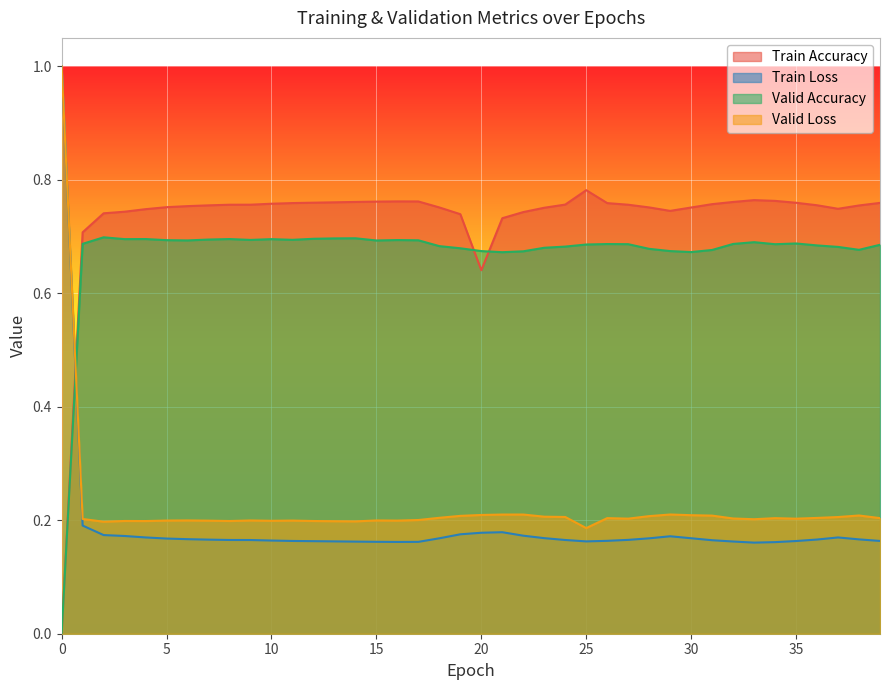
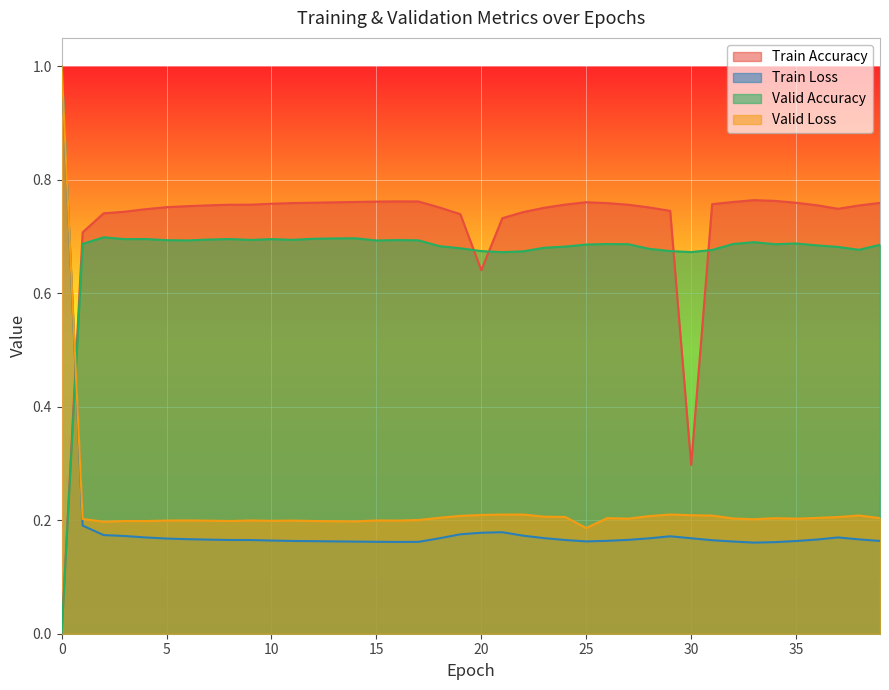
Train Accuracy, 25: 0.78 -> 0.76
Train Accuracy, 30: 0.75 -> 0.30
